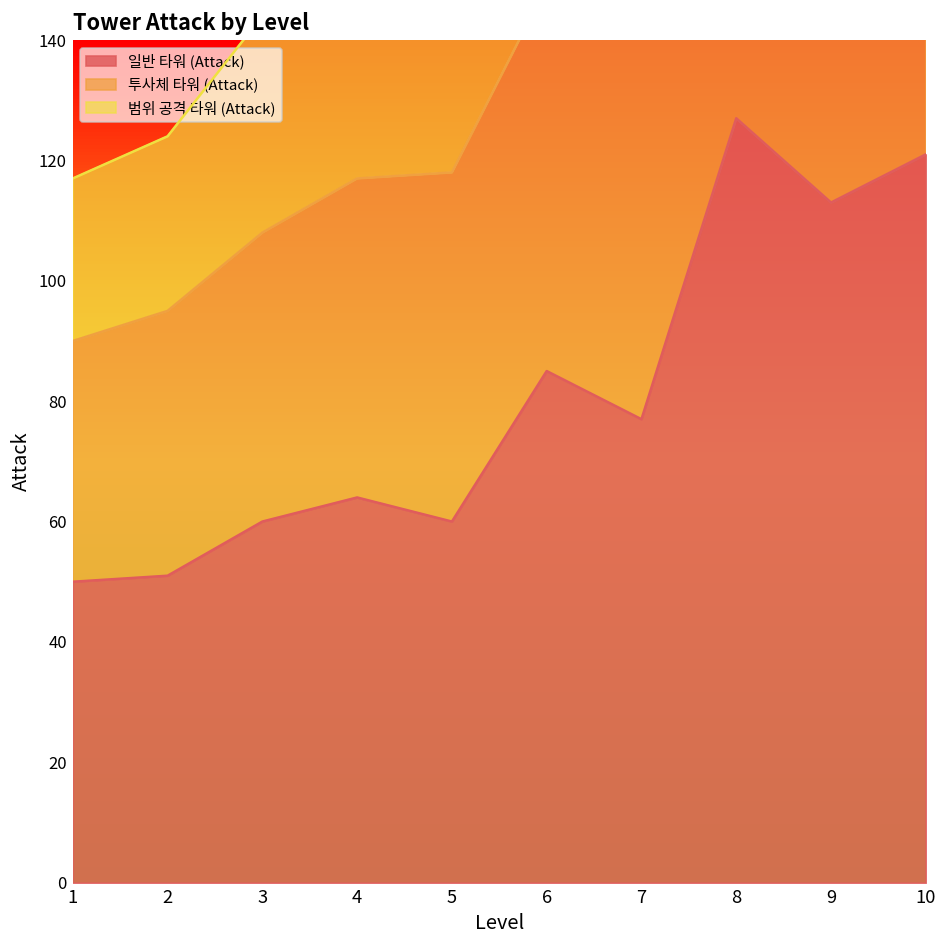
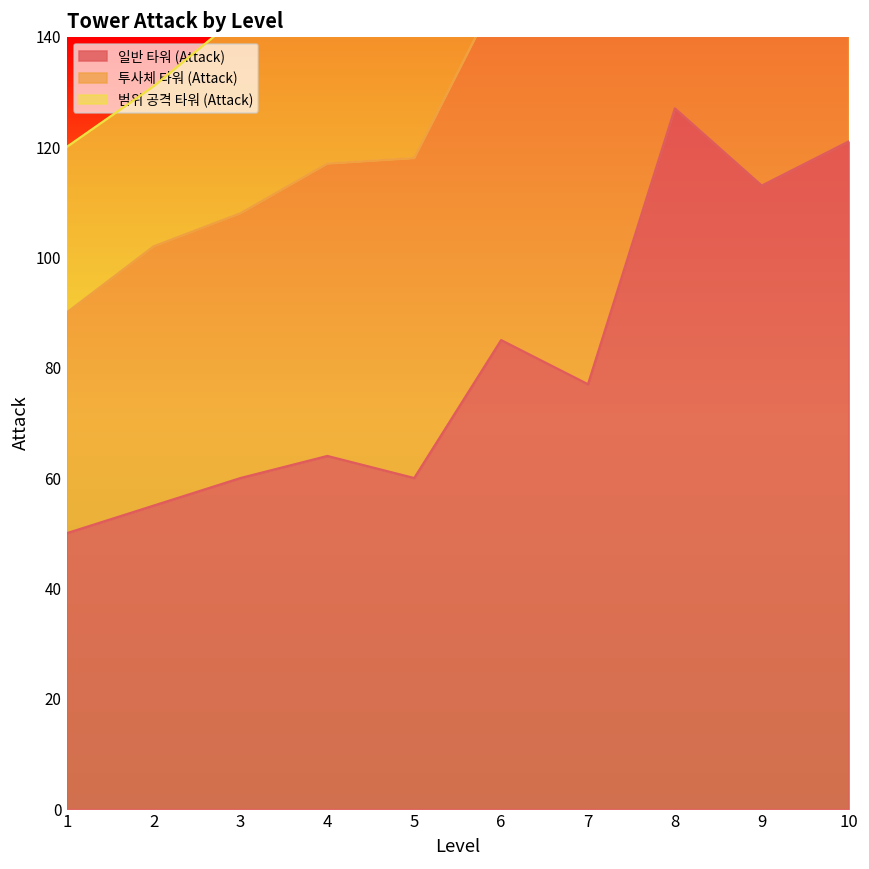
범위 공격 타워 (Attack), 1: 27 -> 30
일반 타워 (Attack), 2: 51 -> 55
투사체 타워 (Attack), 2: 44 -> 47
